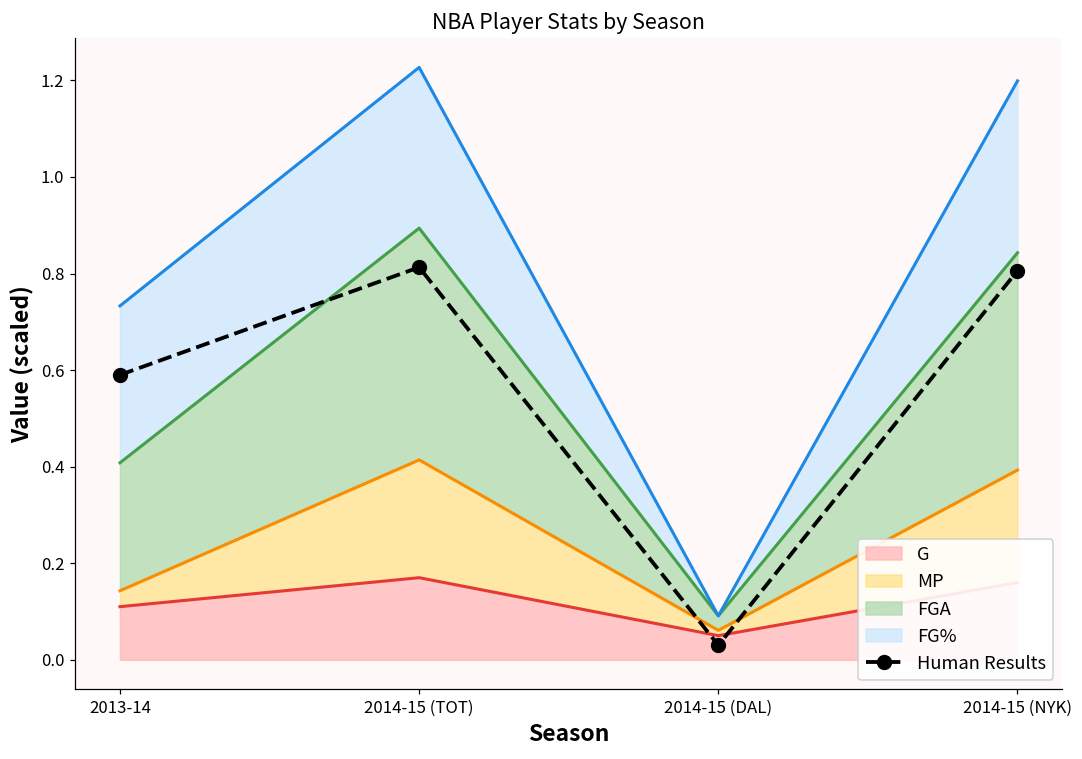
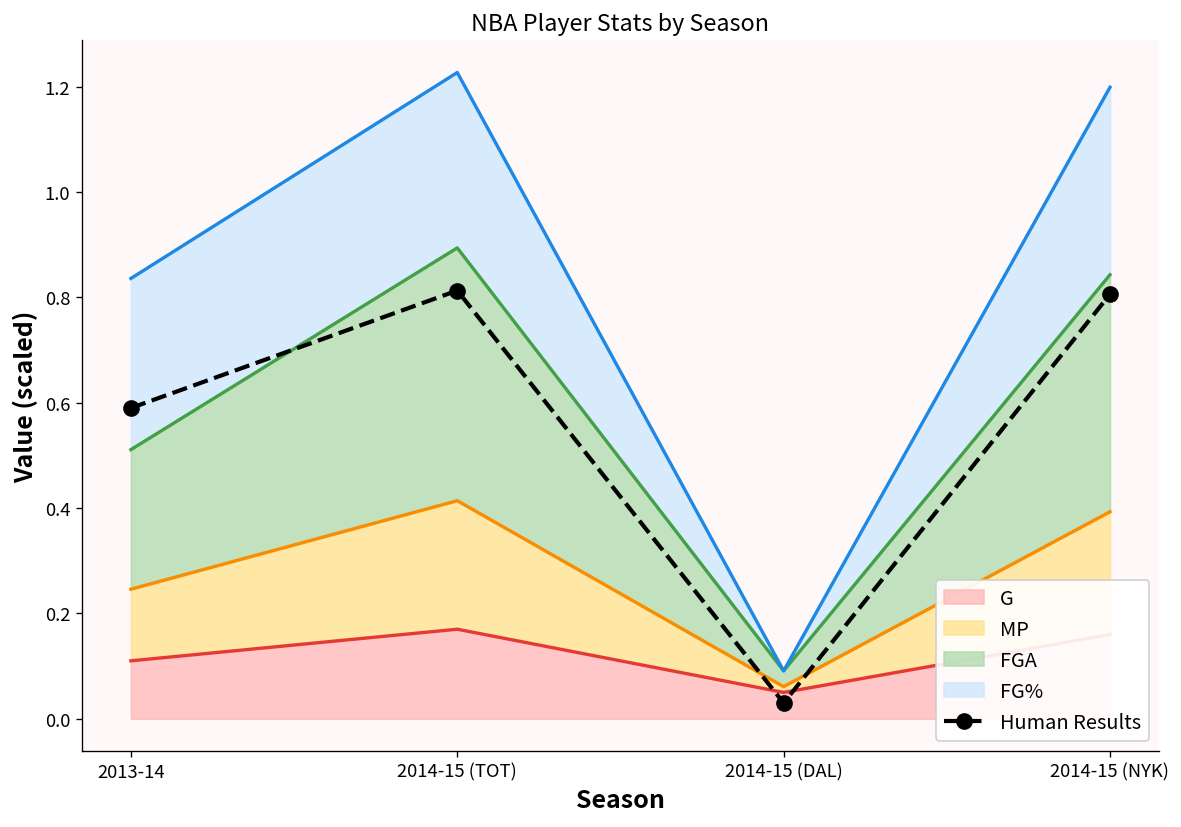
MP, 2013-14: 0.03 -> 0.14
